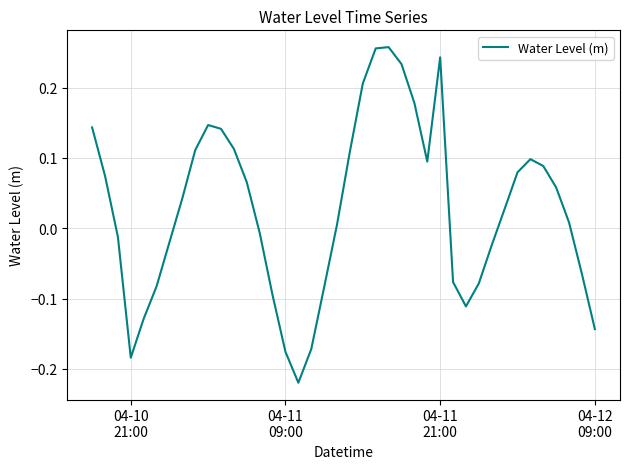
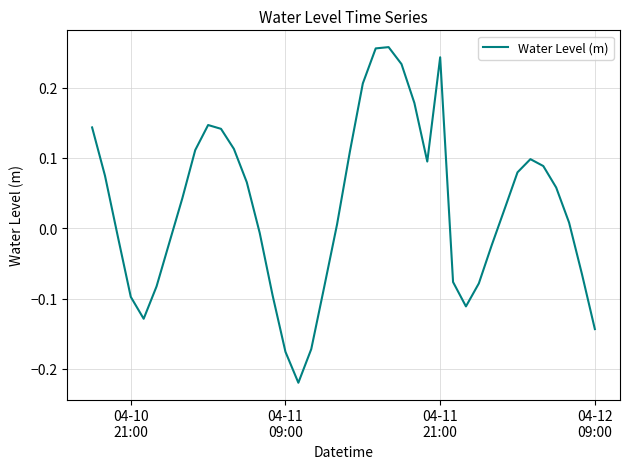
04-10 21:00: -0.18 -> -0.10
